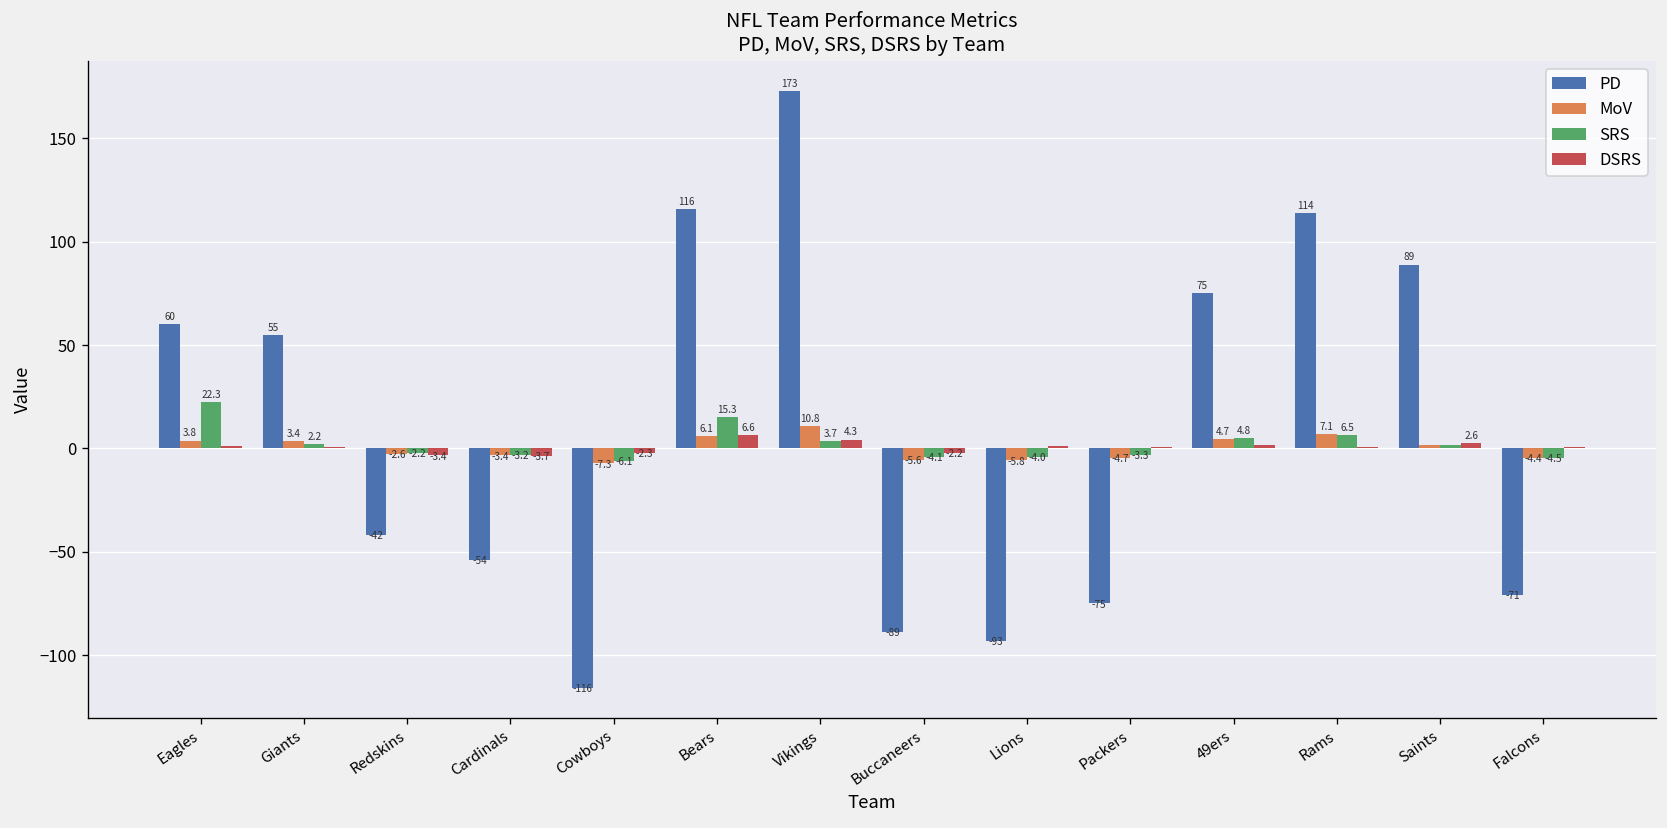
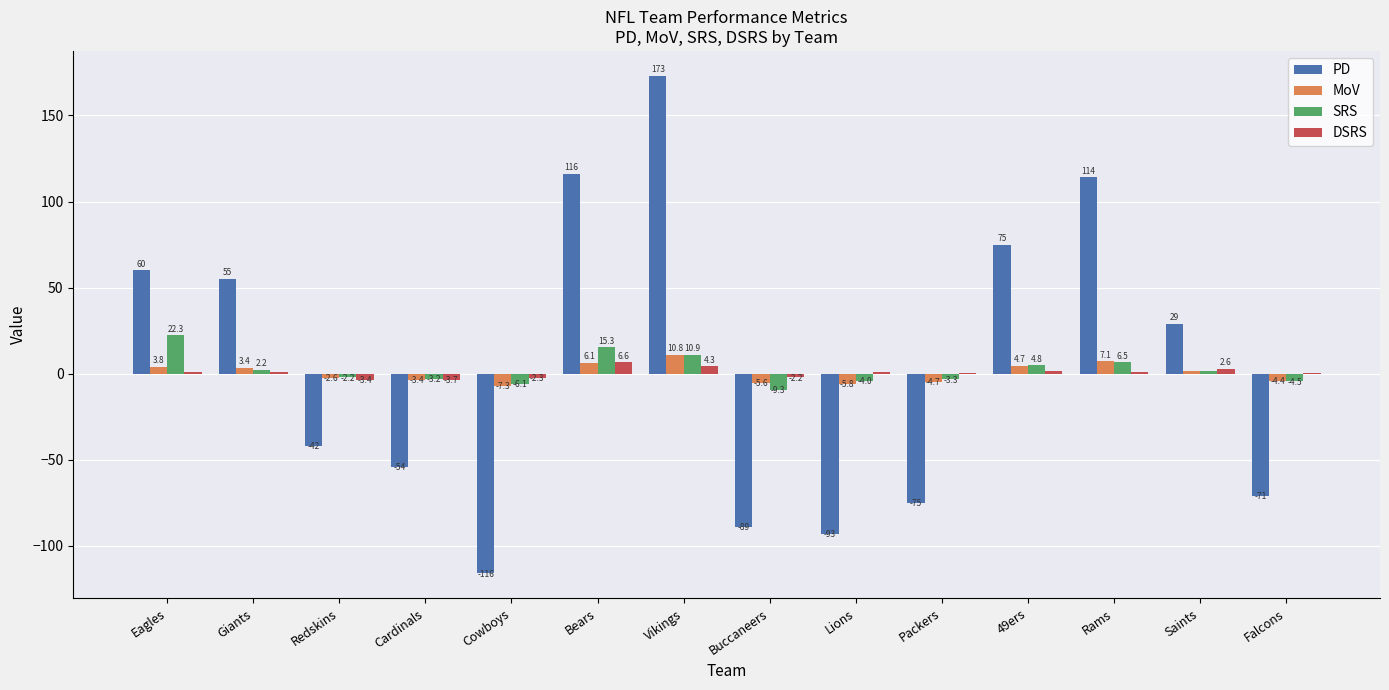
SRS, Vikings: 3.7 -> 10.9
SRS, Buccaneers: -4.1 -> -9.3
PD, Saints: 89 -> 29
